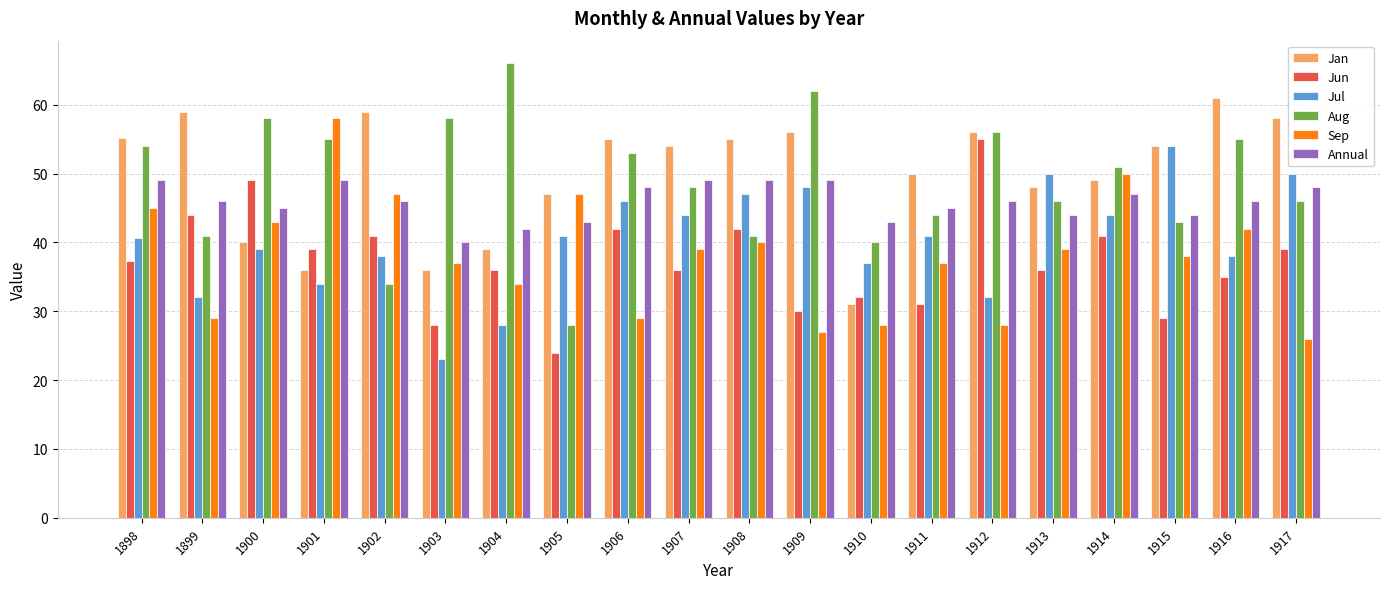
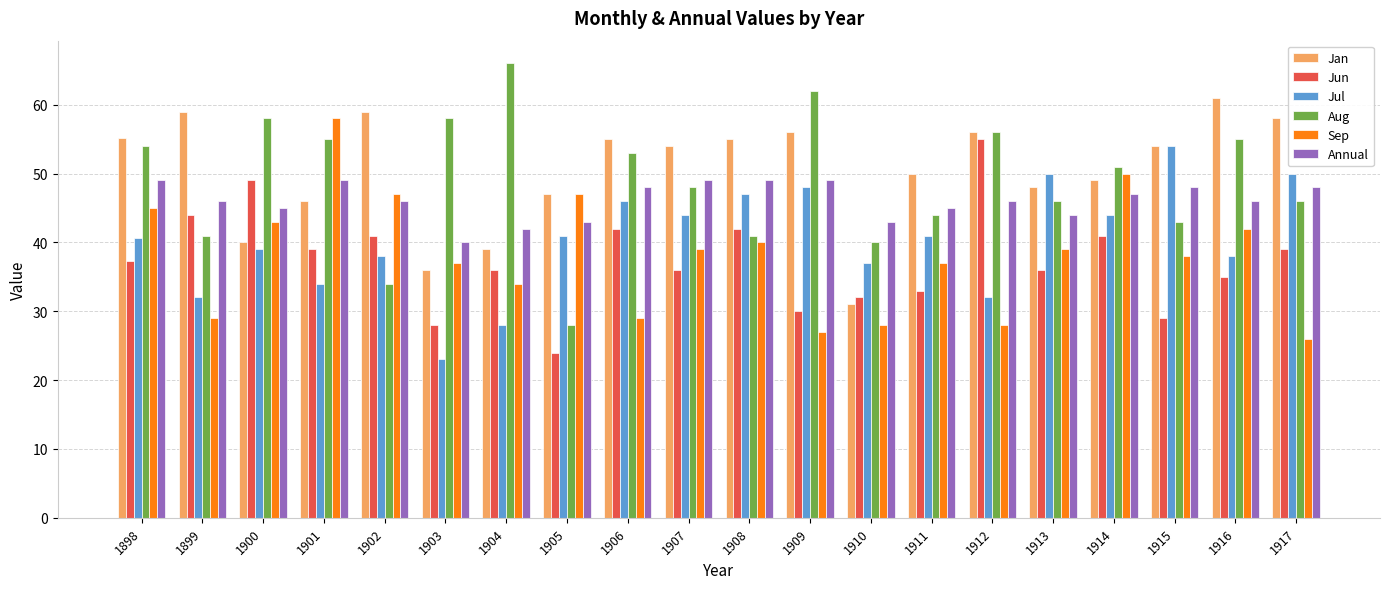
Jan, 1901: 36 -> 46
Jun, 1911: 31 -> 33
Annual, 1915: 44 -> 48
